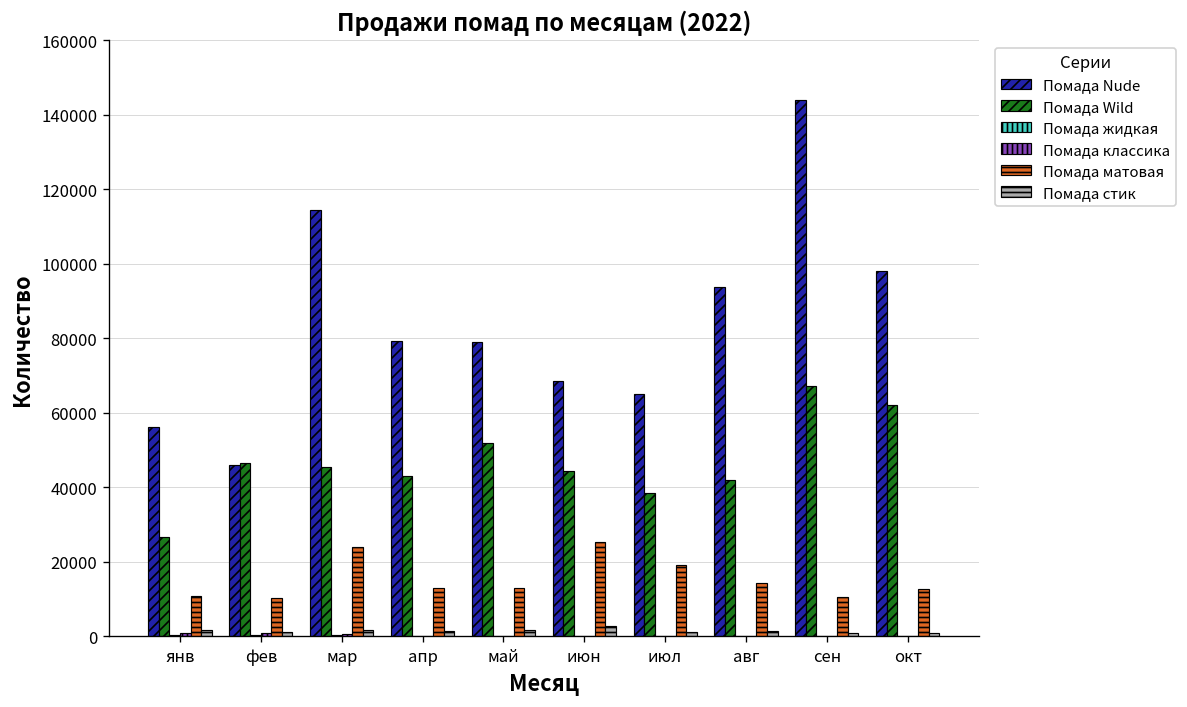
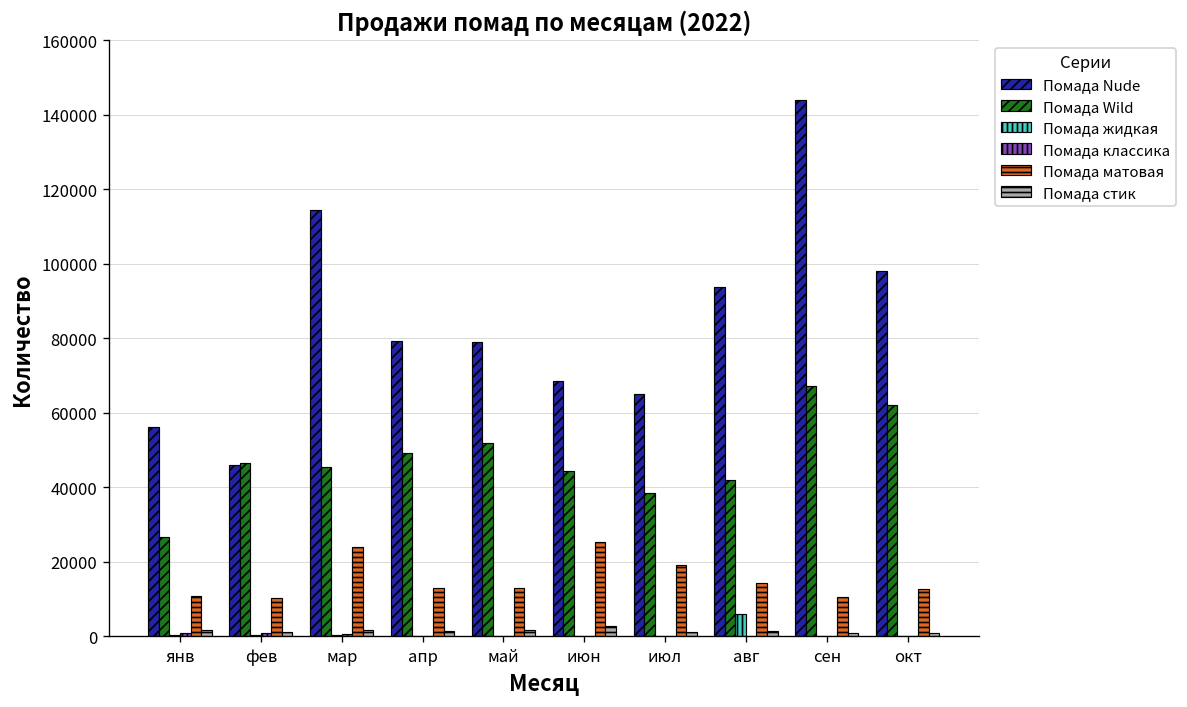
Помада Wild, апр: 43000 -> 49000
Помада жидкая, авг: 0 -> 6000
